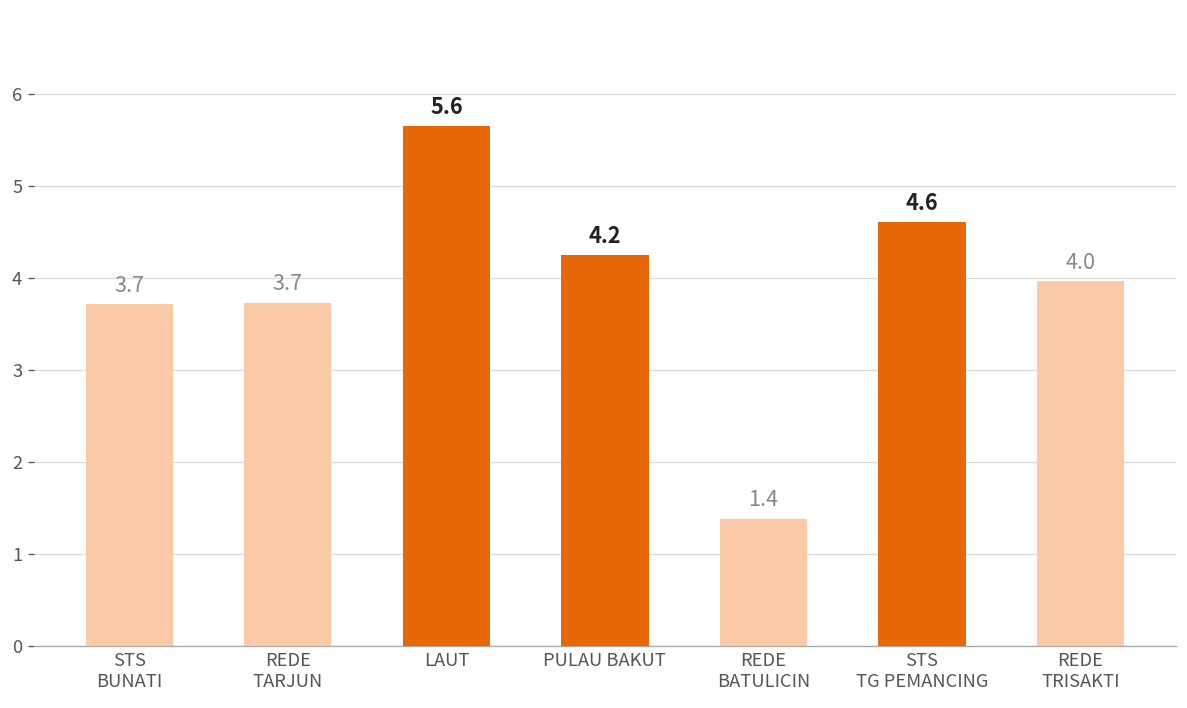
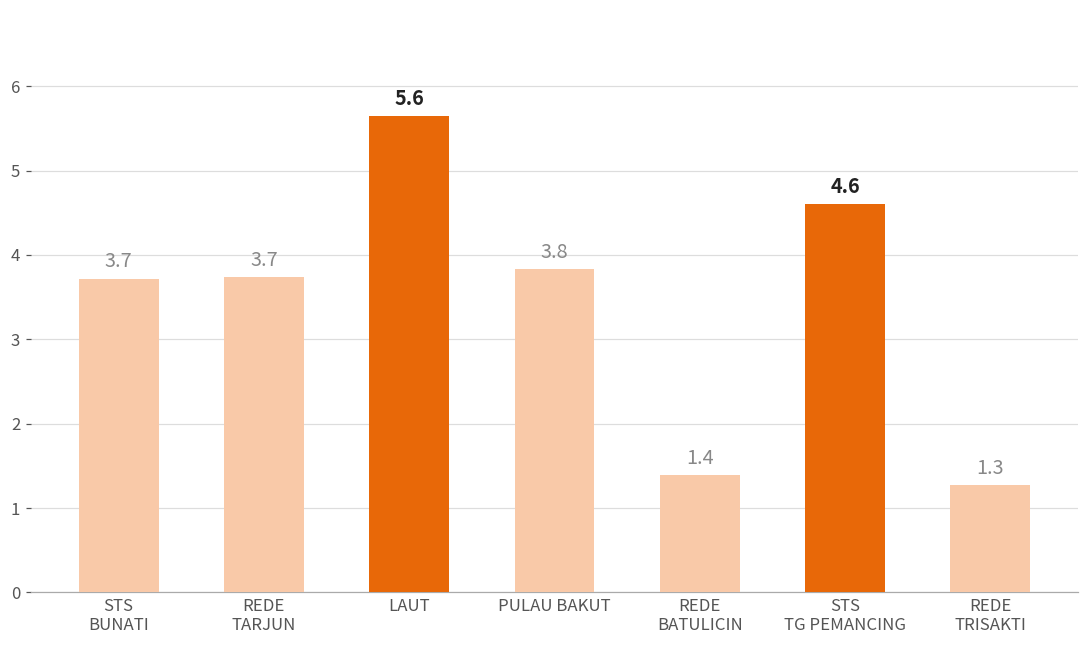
PULAU BAKUT: 4.2 -> 3.8
REDE TRISAKTI: 4.0 -> 1.3
